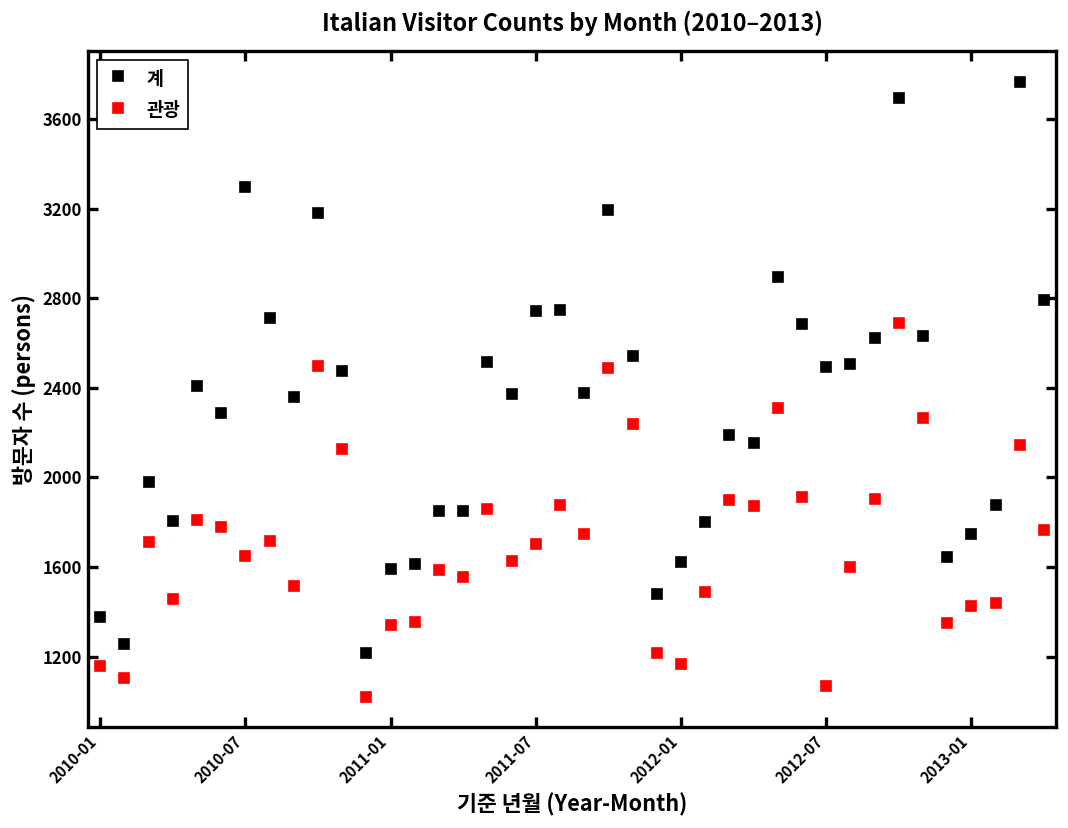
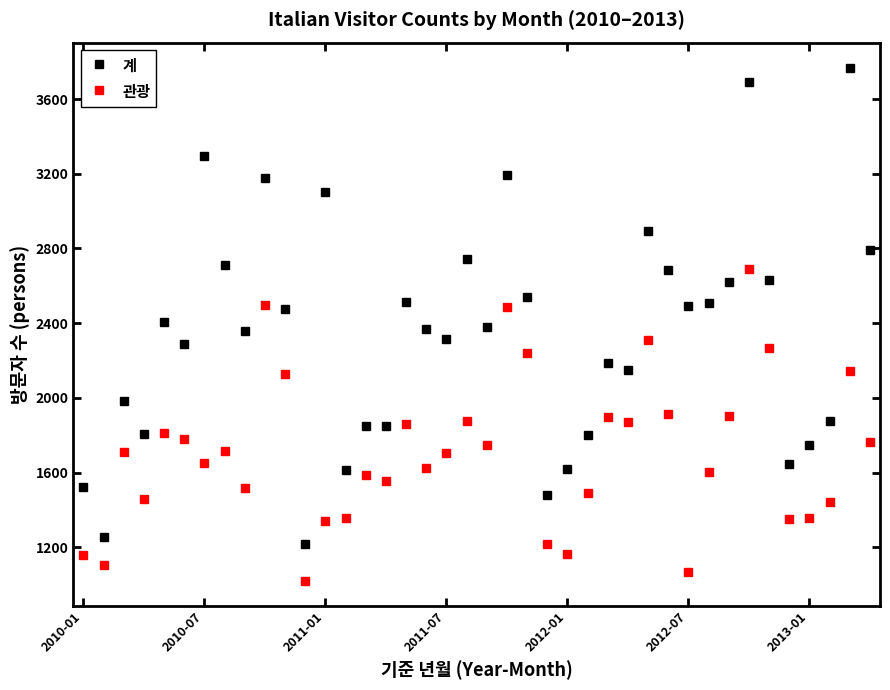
계, 2010-01: 1380 -> 1520
계, 2011-01: 1590 -> 3100
계, 2011-07: 2750 -> 2320
관광, 2013-01: 1430 -> 1360
